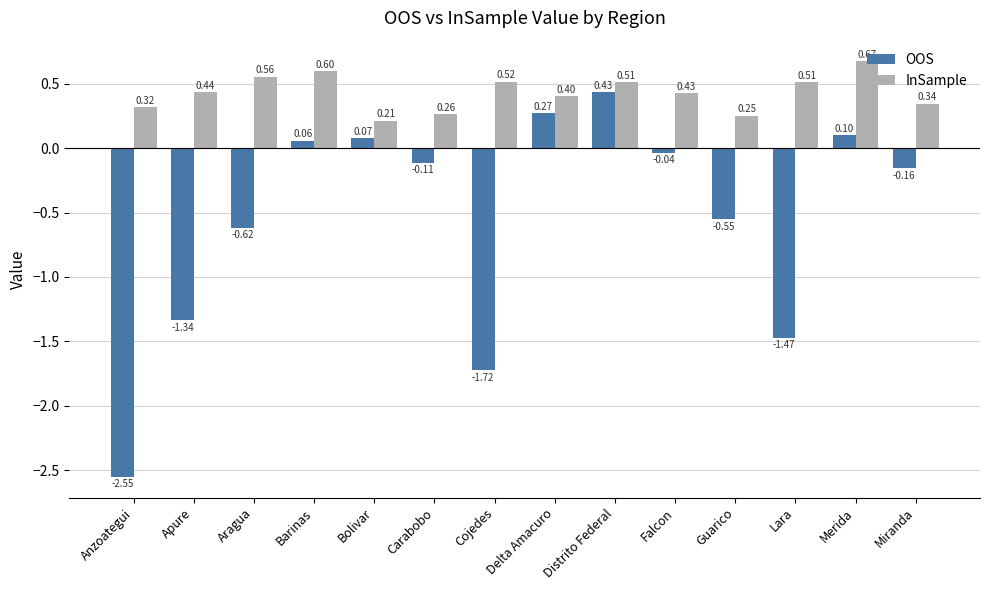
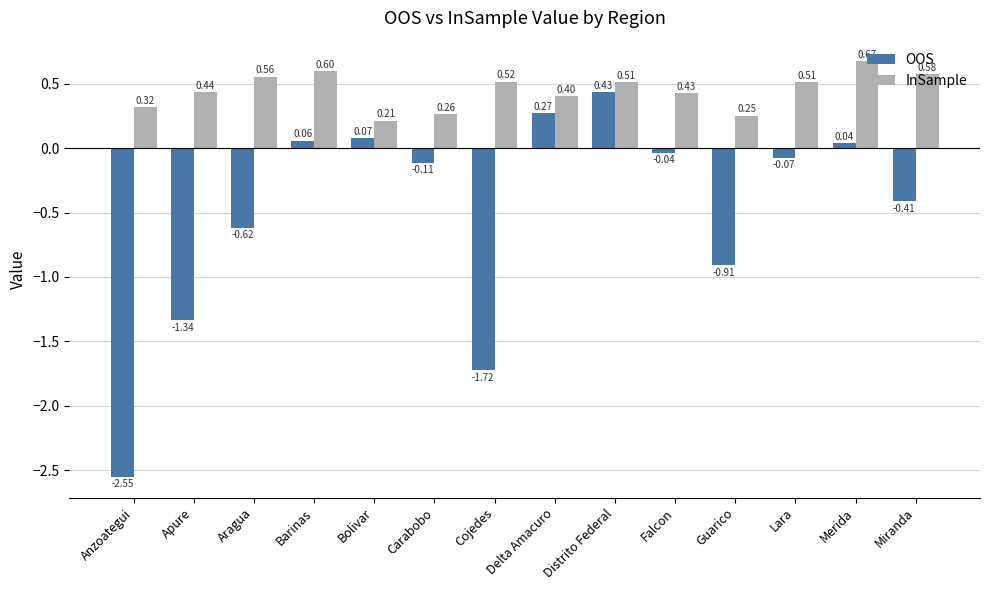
OOS, Guarico: -0.55 -> -0.91
OOS, Lara: -1.47 -> -0.07
OOS, Merida: 0.10 -> 0.04
OOS, Miranda: -0.16 -> -0.41
InSample, Miranda: 0.34 -> 0.58
